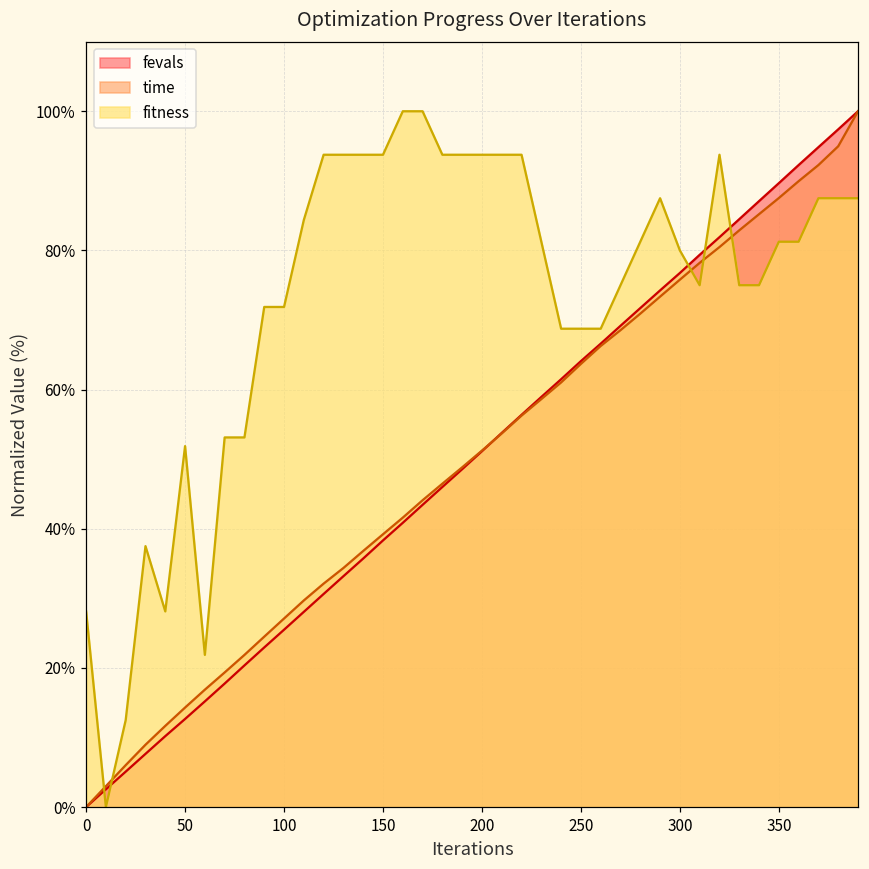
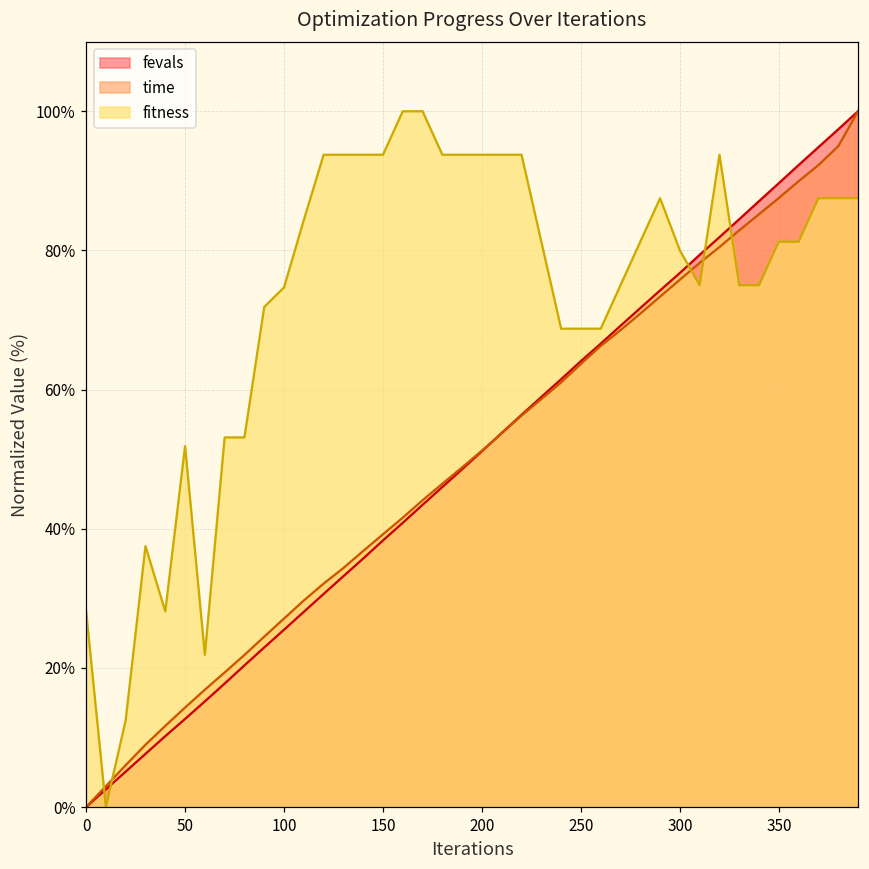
fitness, 100: 72% -> 75%
